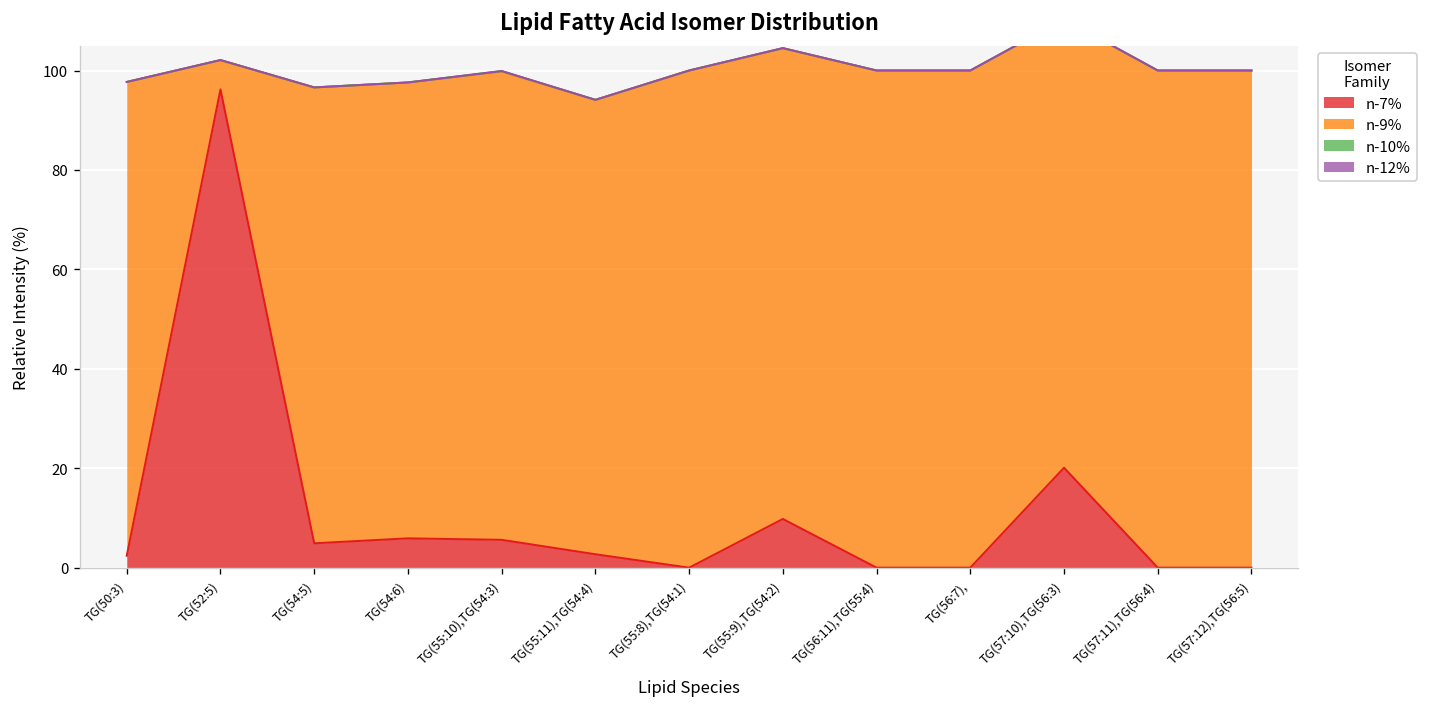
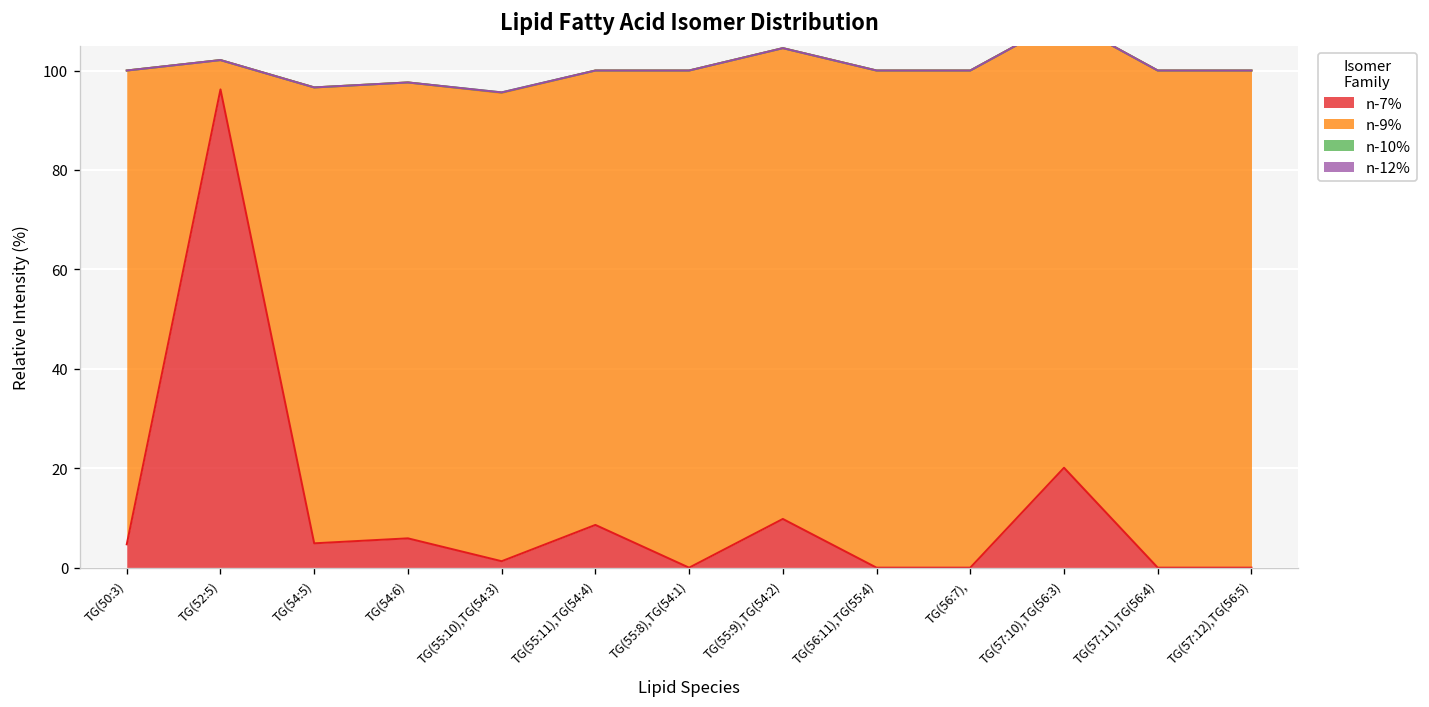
n-7%, TG(50:3): 2 -> 5
n-7%, TG(55:10),TG(54:3): 6 -> 1
n-7%, TG(55:11),TG(54:4): 3 -> 9
